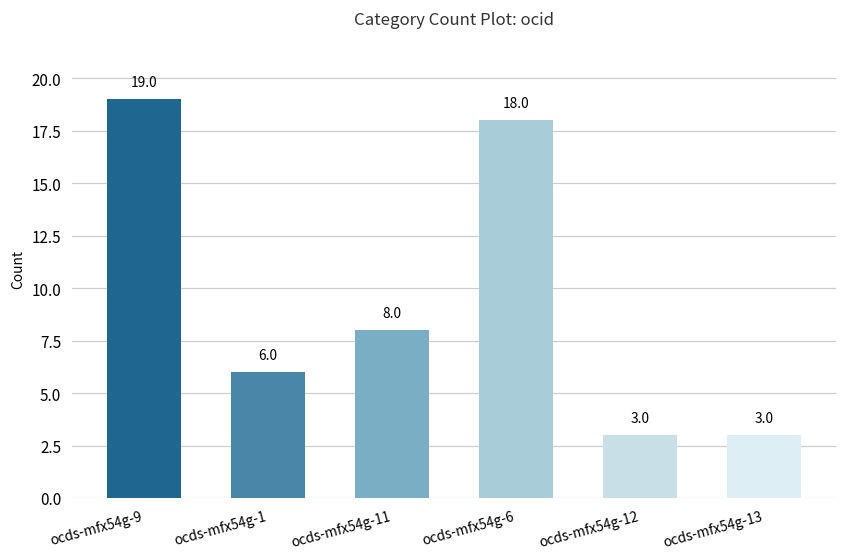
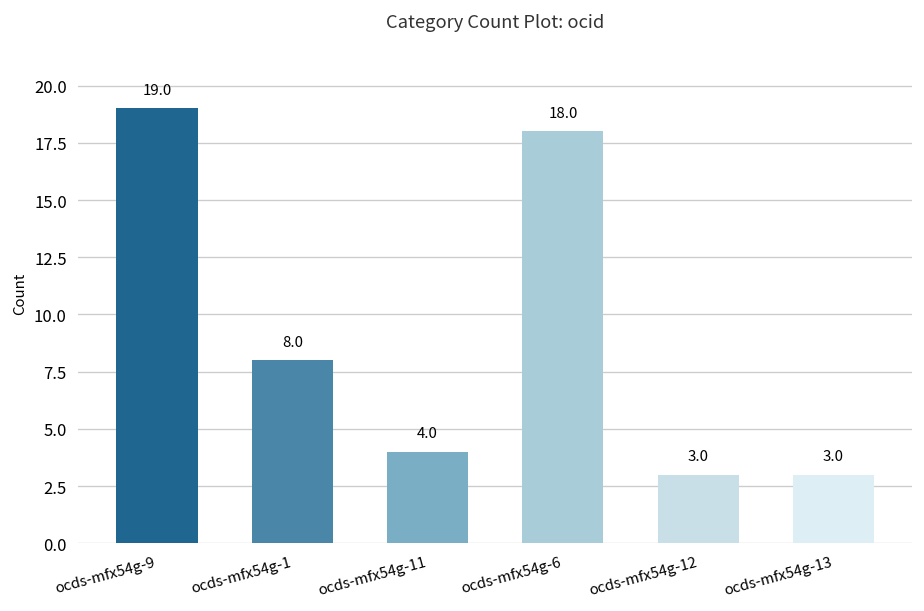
ocds-mfx54g-1: 6.0 -> 8.0
ocds-mfx54g-11: 8.0 -> 4.0
